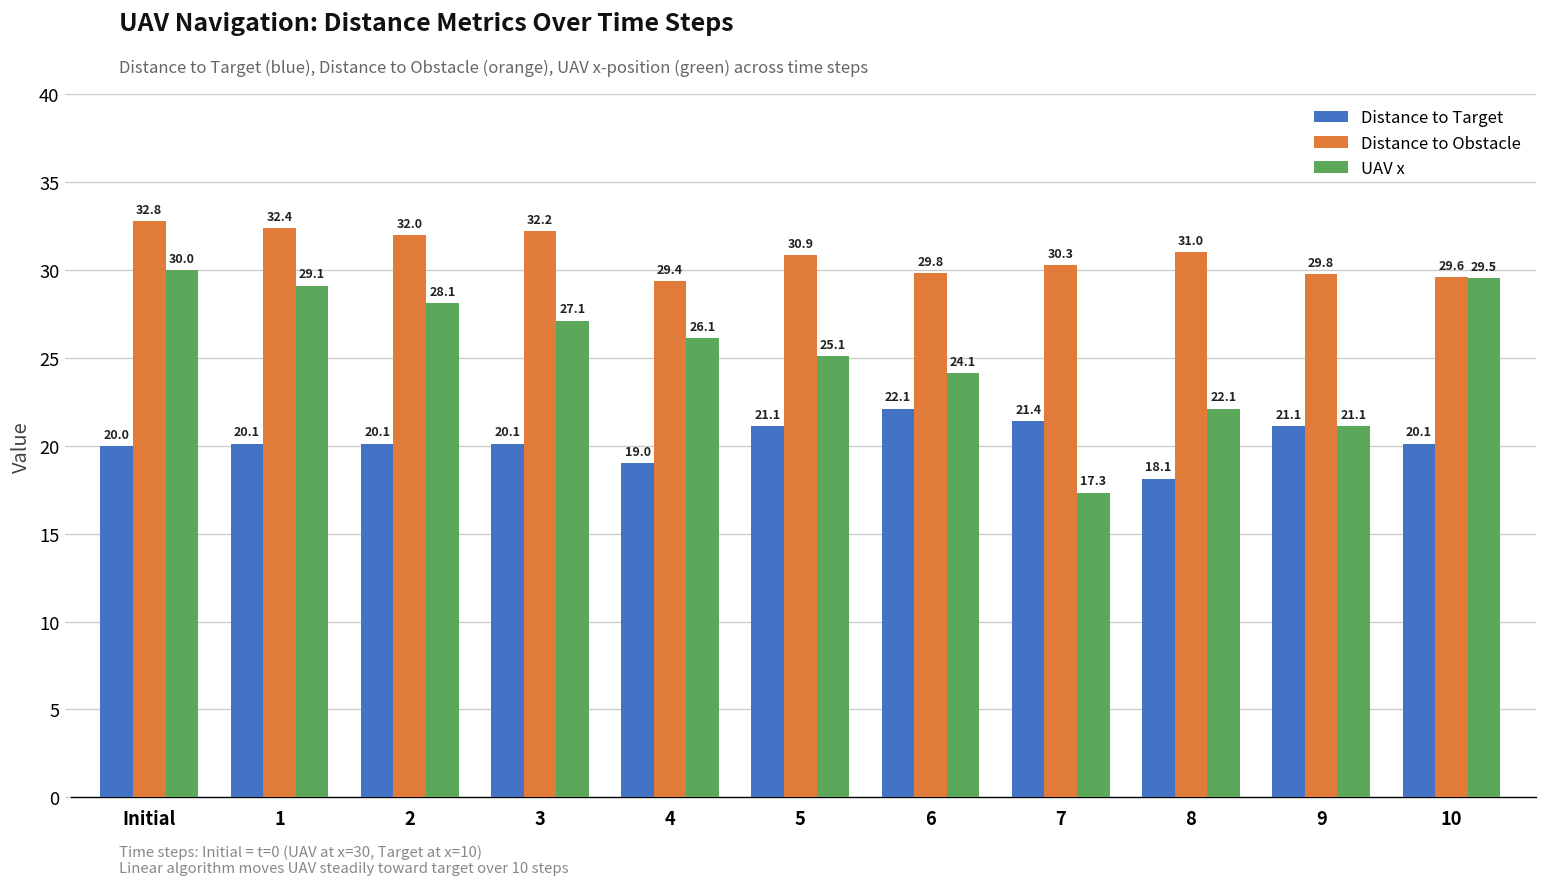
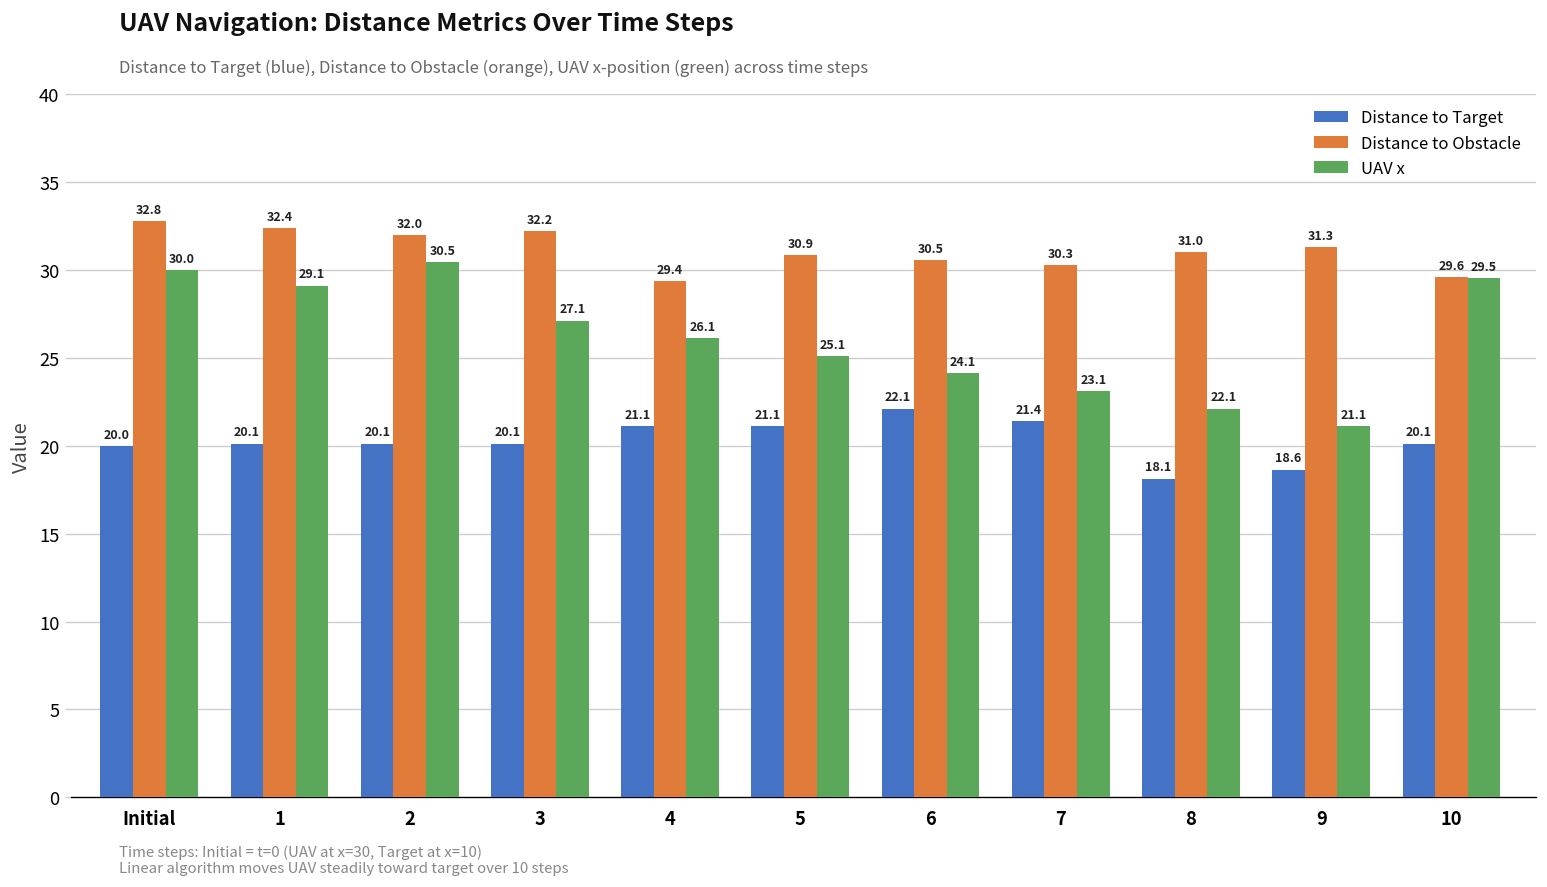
UAV x, 2: 28.1 -> 30.5
Distance to Target, 4: 19.0 -> 21.1
Distance to Obstacle, 6: 29.8 -> 30.5
UAV x, 7: 17.3 -> 23.1
Distance to Target, 9: 21.1 -> 18.6
Distance to Obstacle, 9: 29.8 -> 31.3
